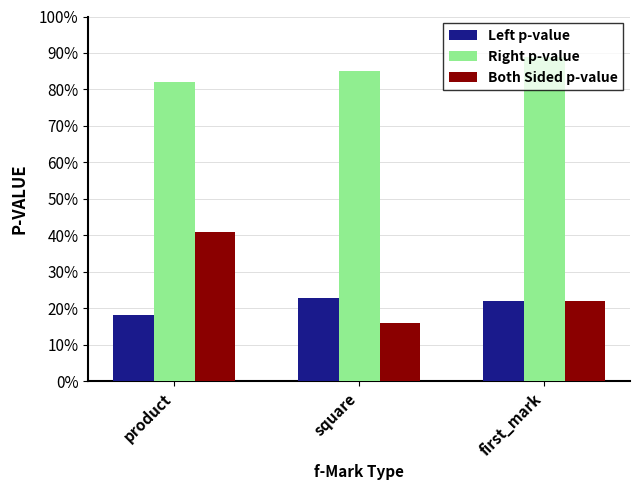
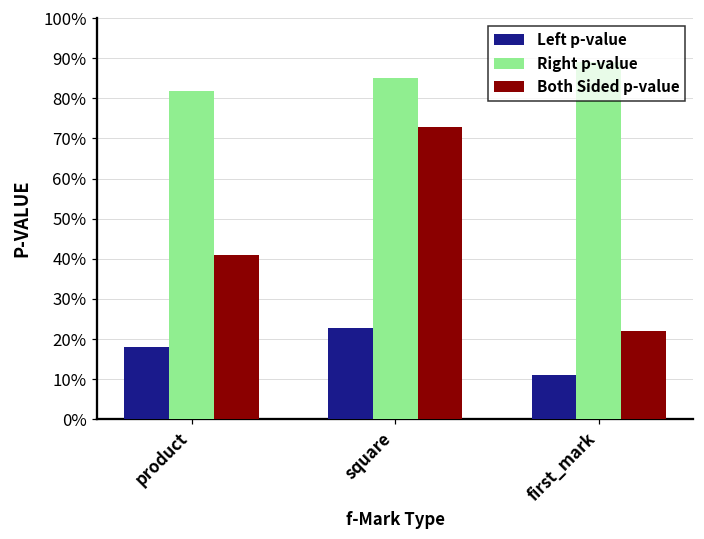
Both Sided p-value, square: 16% -> 73%
Left p-value, first_mark: 22% -> 11%
